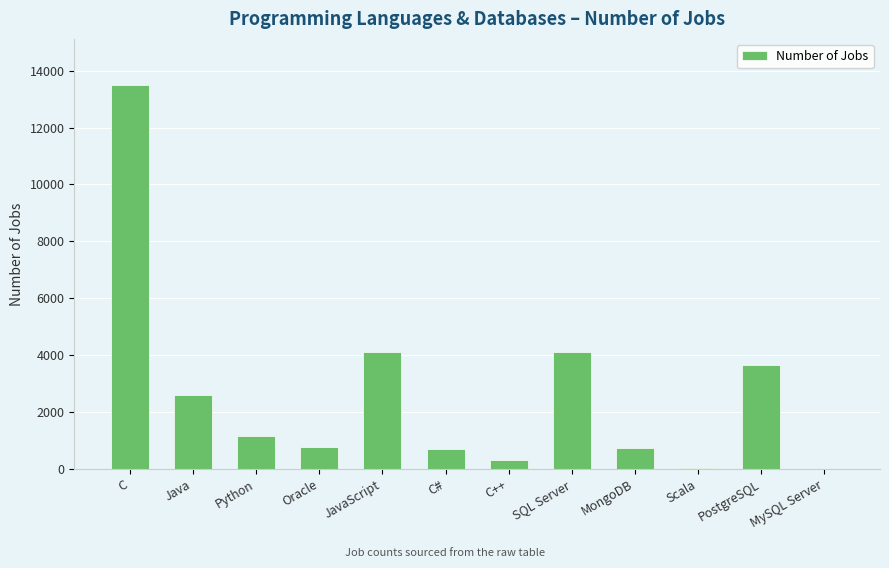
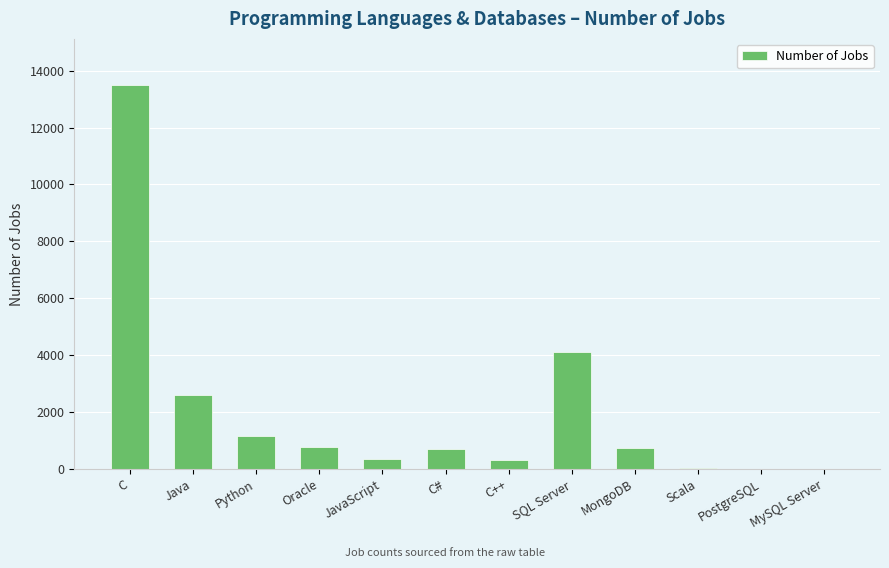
JavaScript: 4100 -> 400
PostgreSQL: 3700 -> 0
